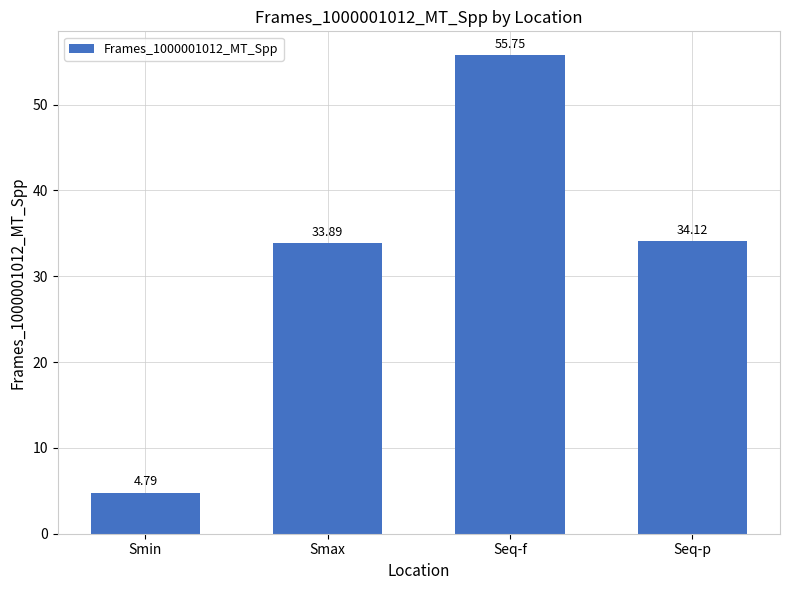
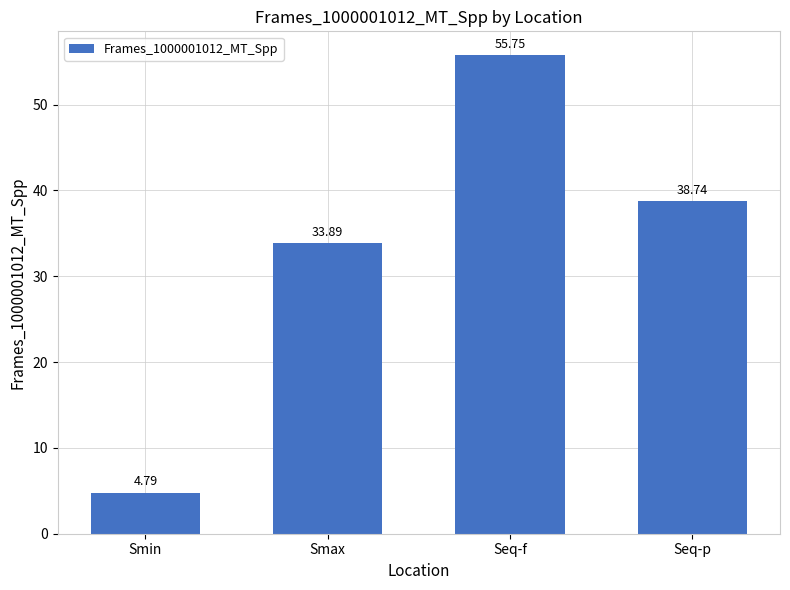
Seq-p: 34.12 -> 38.74
